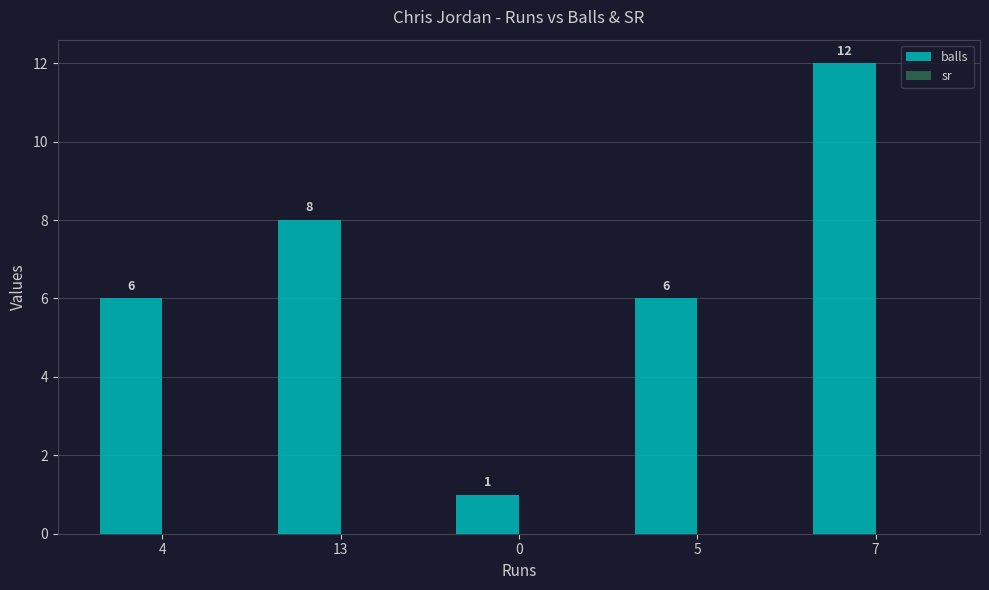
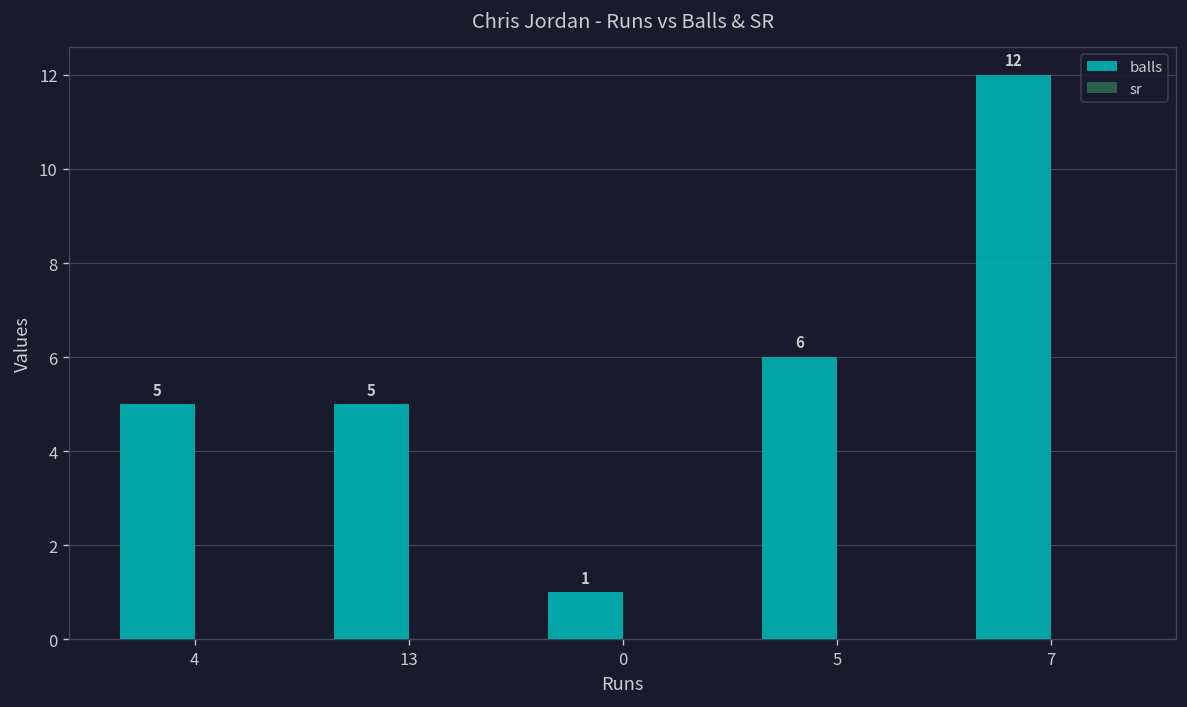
balls, 4: 6 -> 5
balls, 13: 8 -> 5
